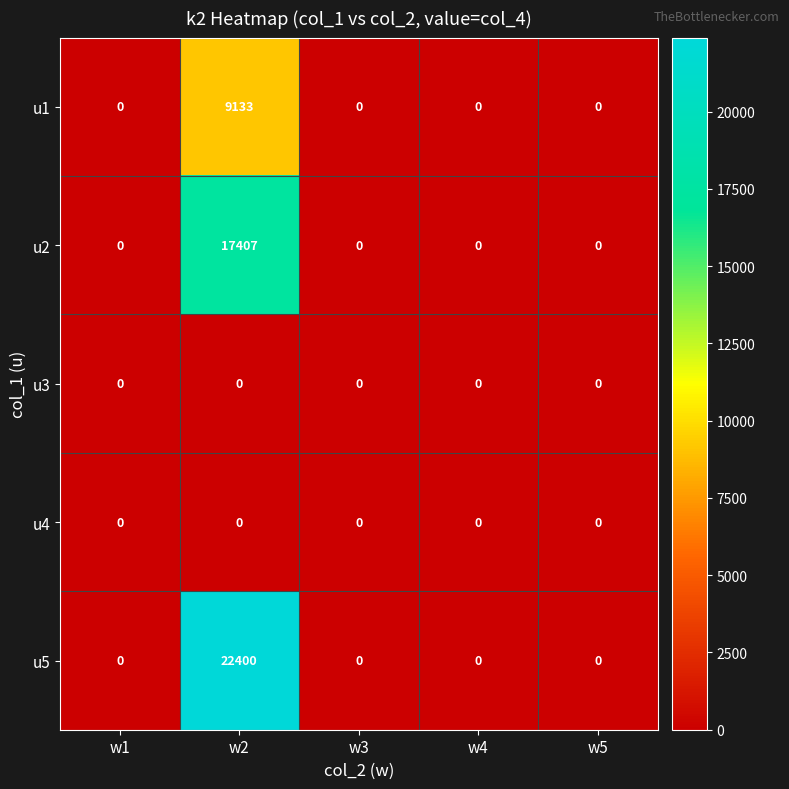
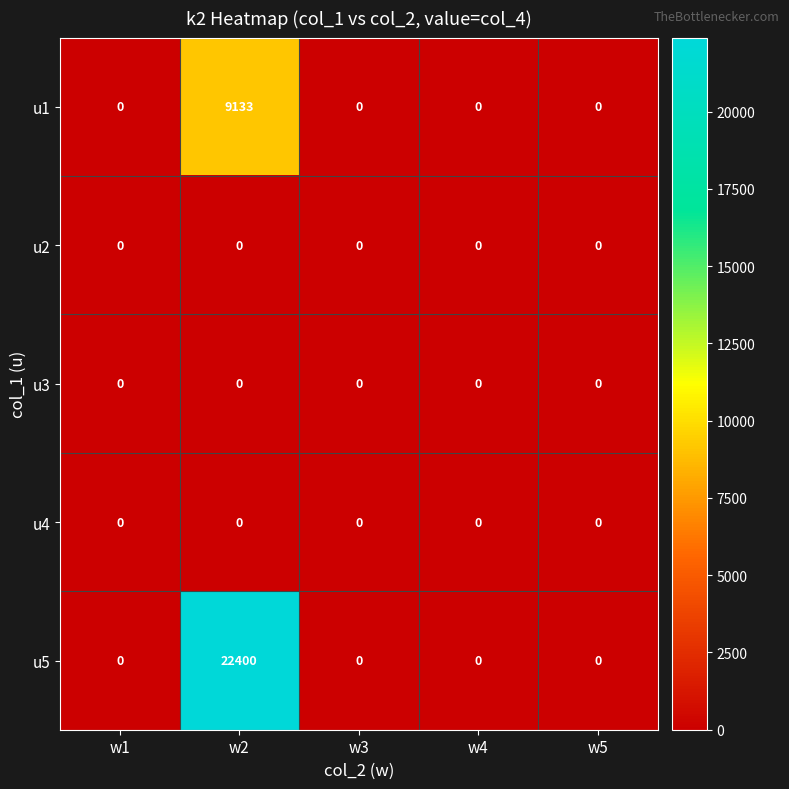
u2, w2: 17407 -> 0
